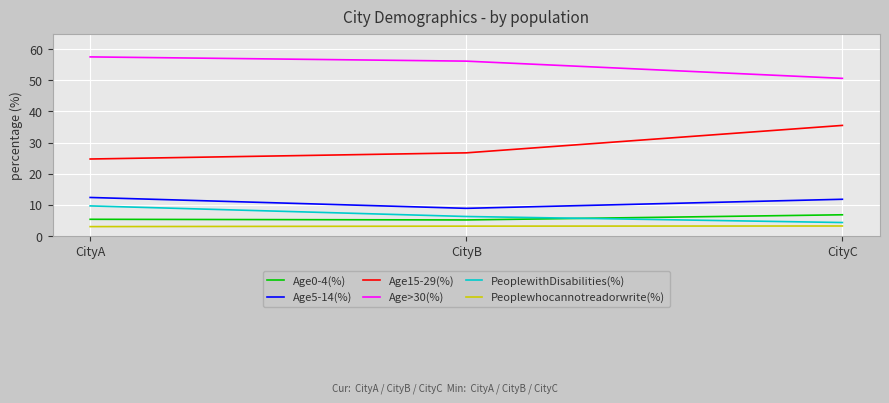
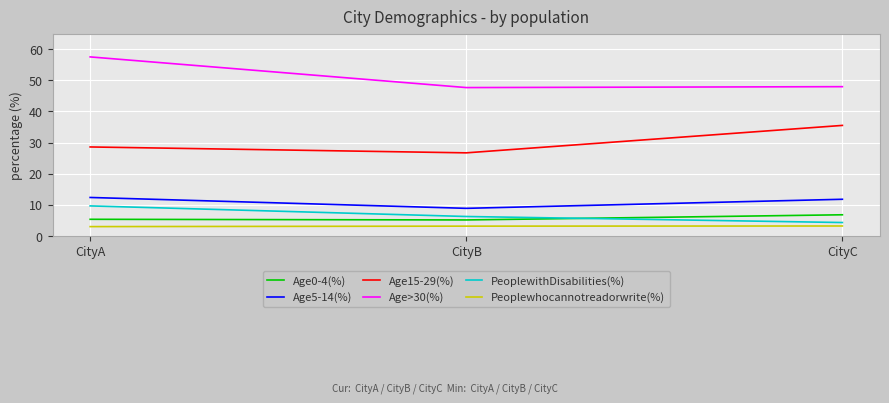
Age15-29(%), CityA: 25 -> 29
Age>30(%), CityB: 56 -> 48
Age>30(%), CityC: 51 -> 48
